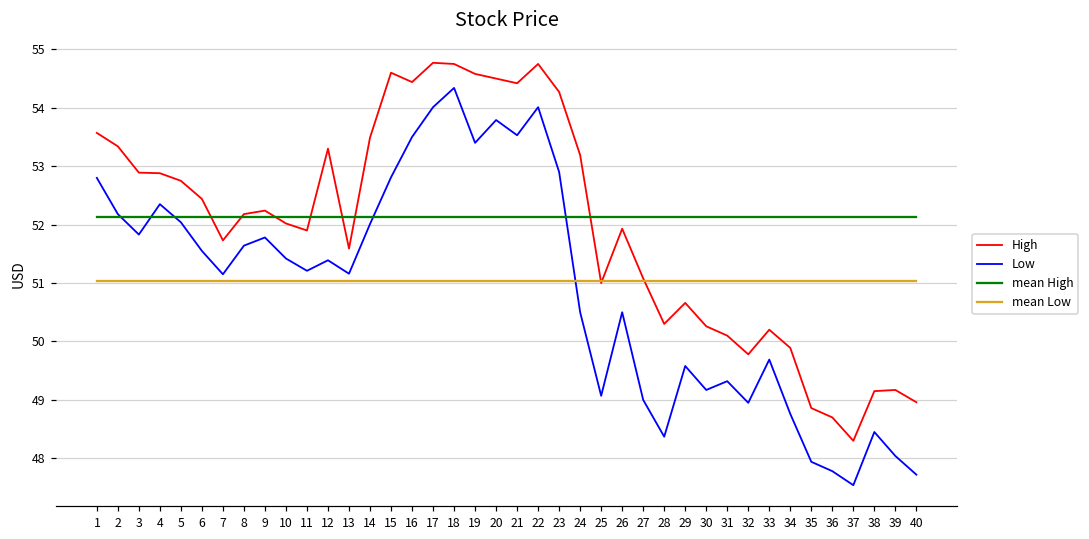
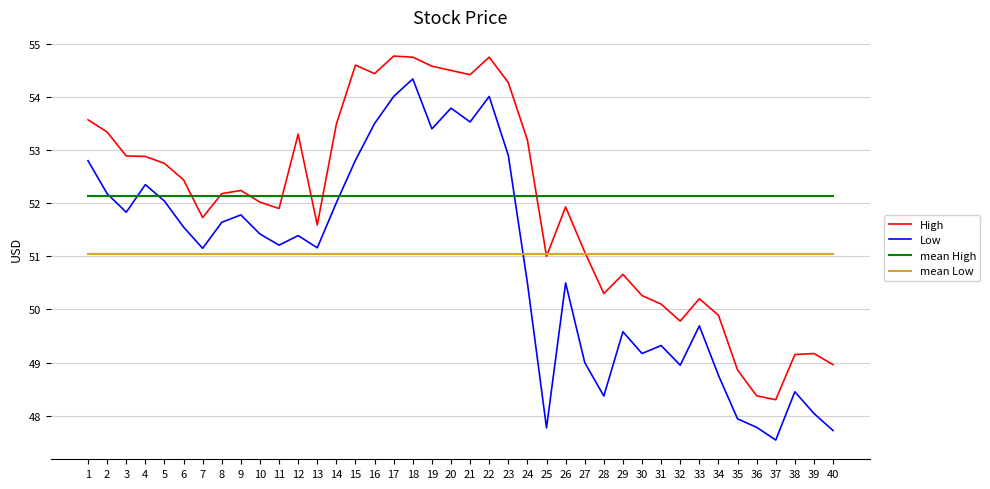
Low, 25: 49.1 -> 47.8
High, 36: 48.7 -> 48.4
